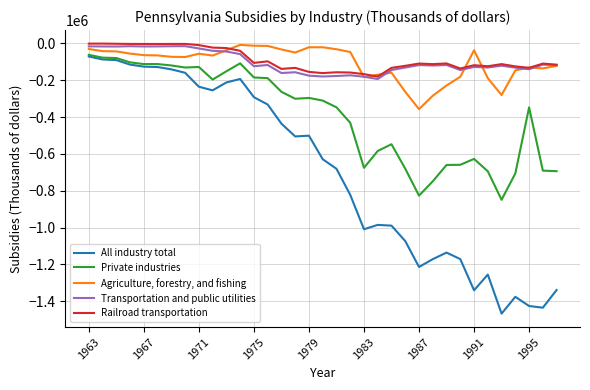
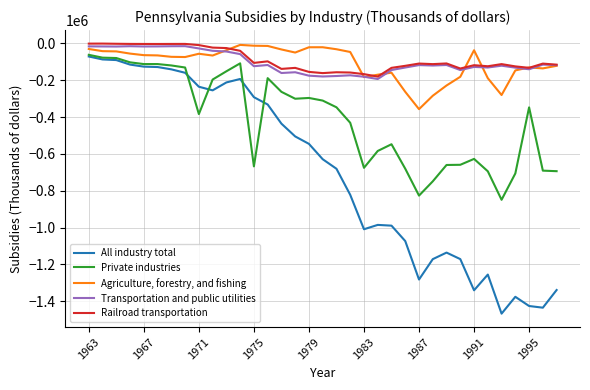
Private industries, 1971: -130000 -> -380000
Private industries, 1975: -190000 -> -670000
All industry total, 1979: -500000 -> -550000
All industry total, 1987: -1210000 -> -1280000
